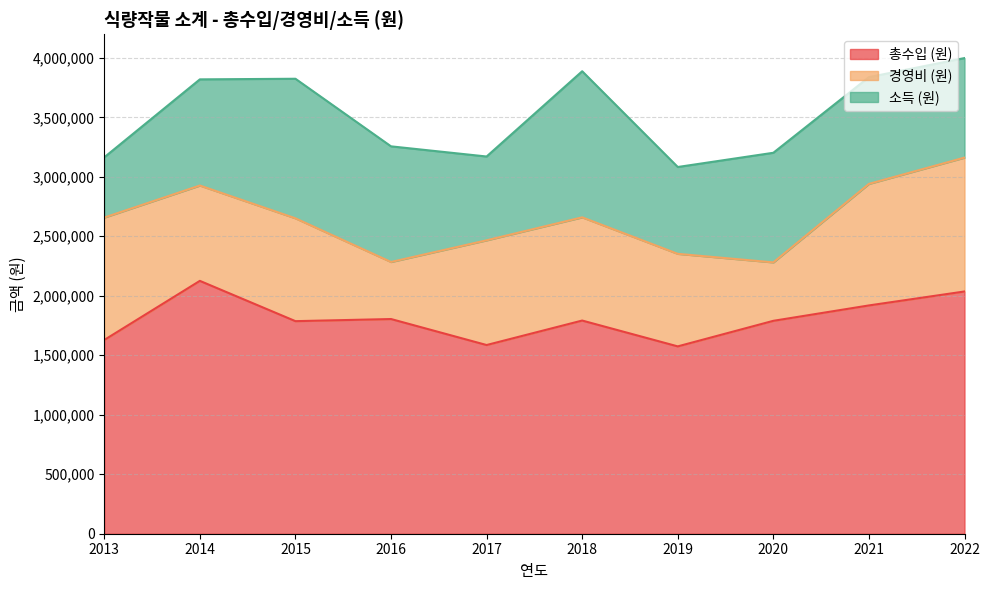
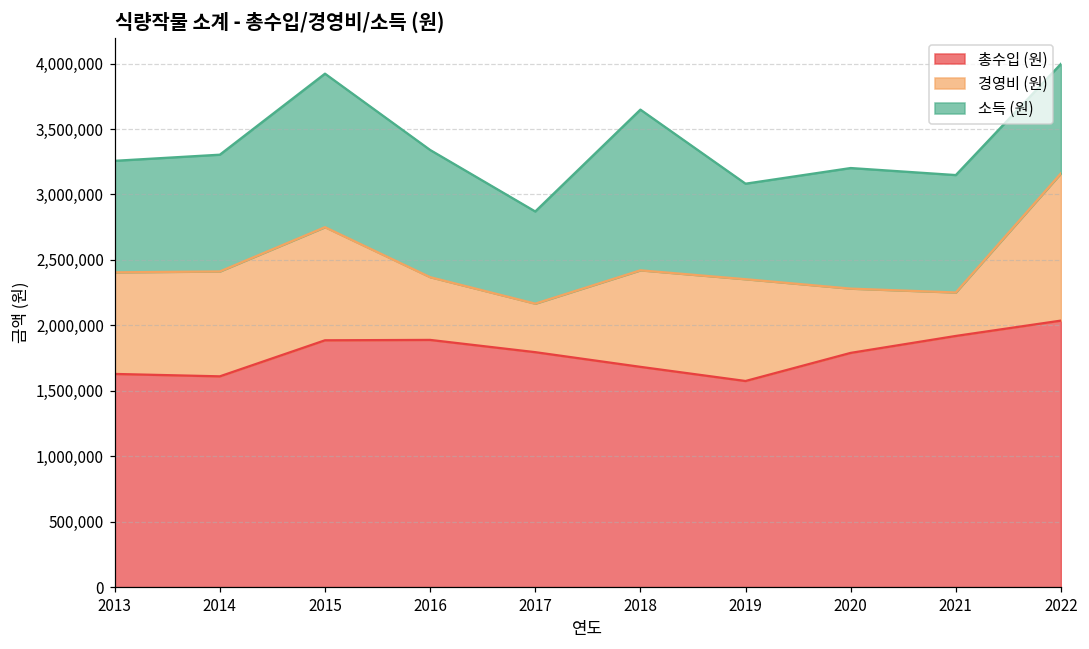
경영비 (원), 2013: 1,030,000 -> 780,000
소득 (원), 2013: 510,000 -> 850,000
총수입 (원), 2014: 2,130,000 -> 1,610,000
총수입 (원), 2015: 1,790,000 -> 1,890,000
총수입 (원), 2016: 1,800,000 -> 1,890,000
총수입 (원), 2017: 1,590,000 -> 1,790,000
경영비 (원), 2017: 880,000 -> 370,000
총수입 (원), 2018: 1,790,000 -> 1,680,000
경영비 (원), 2018: 870,000 -> 740,000
경영비 (원), 2021: 1,020,000 -> 330,000
